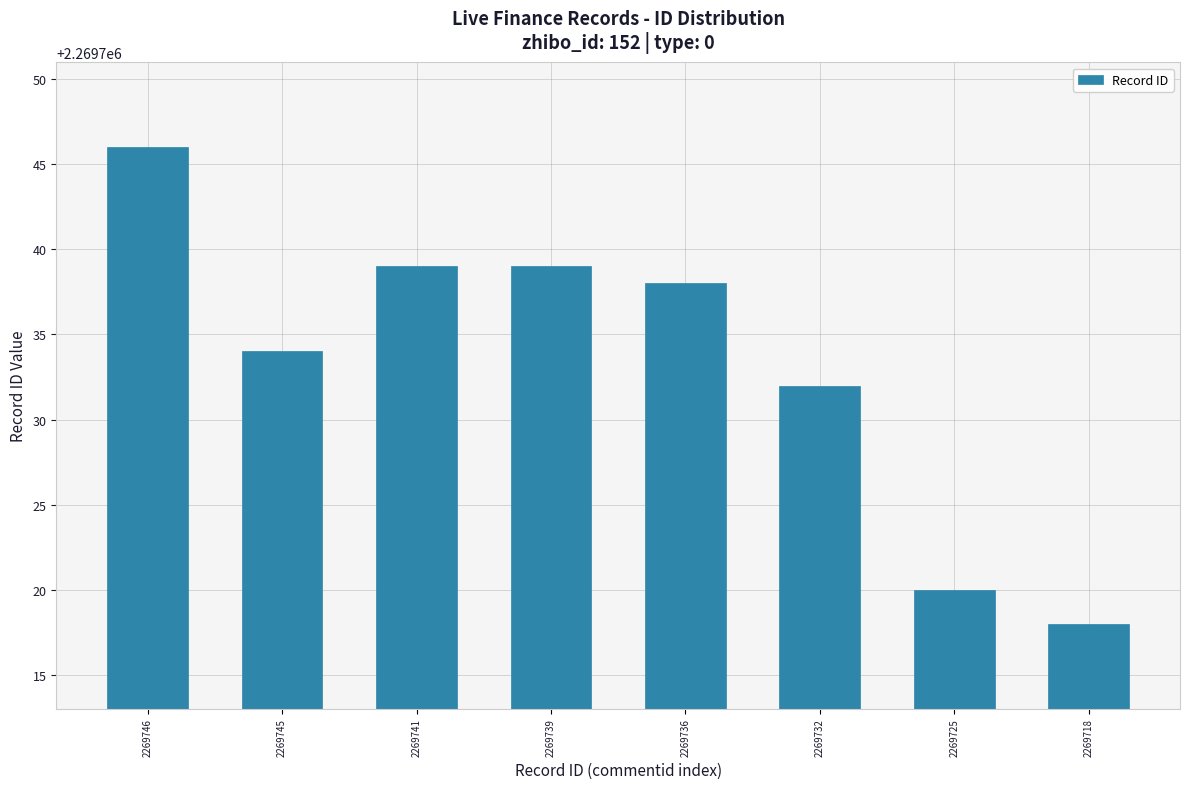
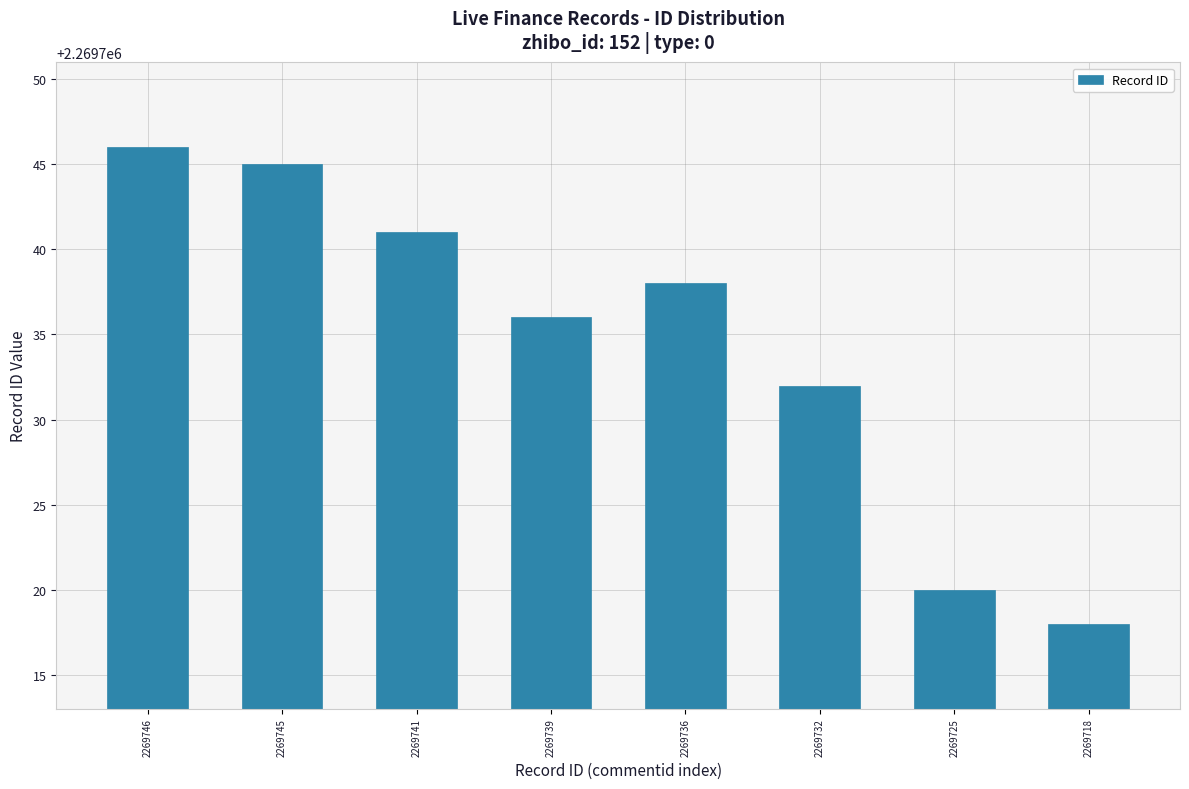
2269745: 2269734 -> 2269745
2269741: 2269739 -> 2269741
2269739: 2269739 -> 2269736
